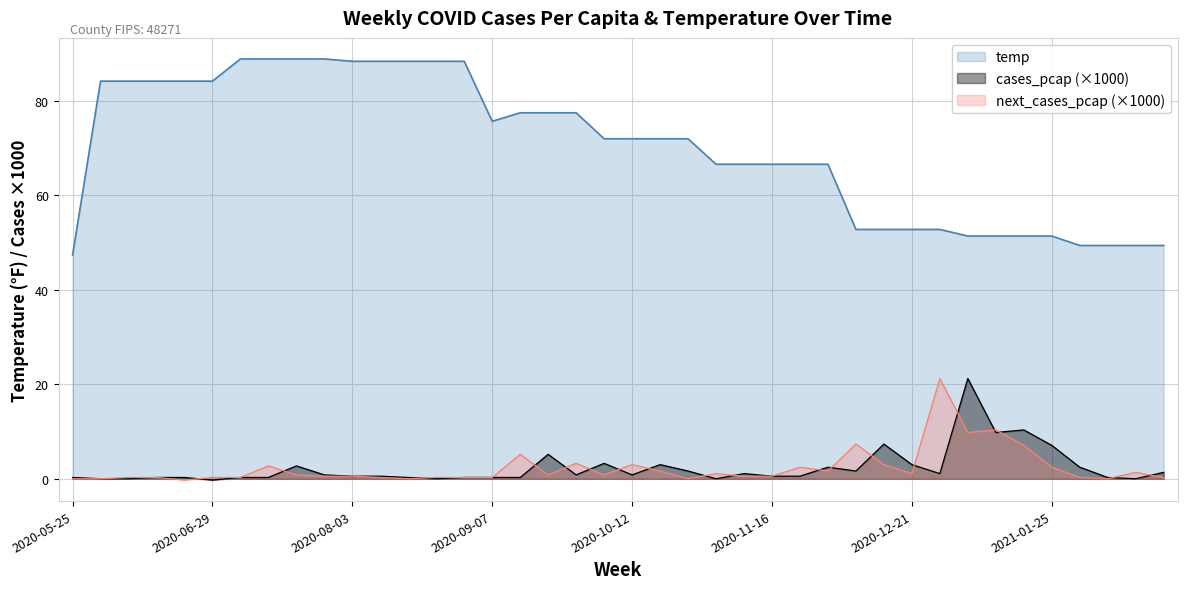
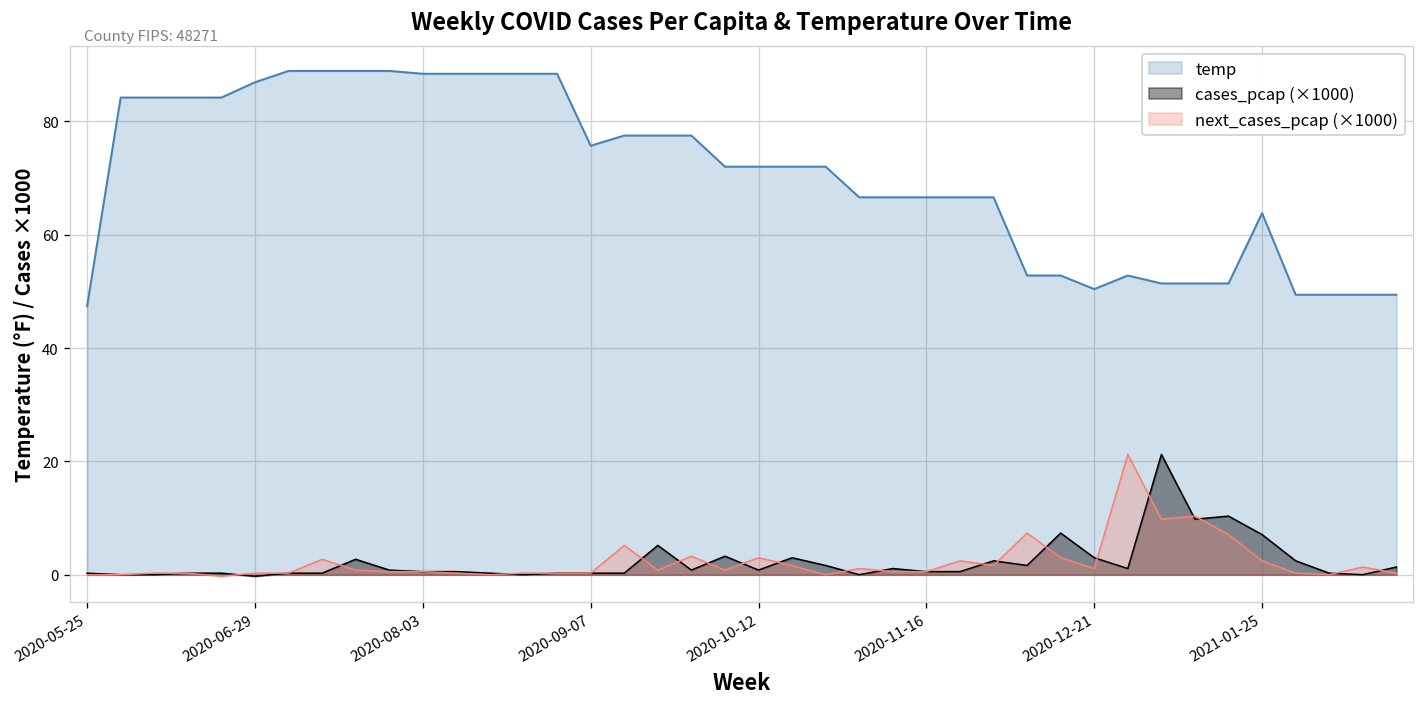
temp, 2020-06-29: 84 -> 87
temp, 2020-12-21: 53 -> 50
temp, 2021-01-25: 51 -> 64
